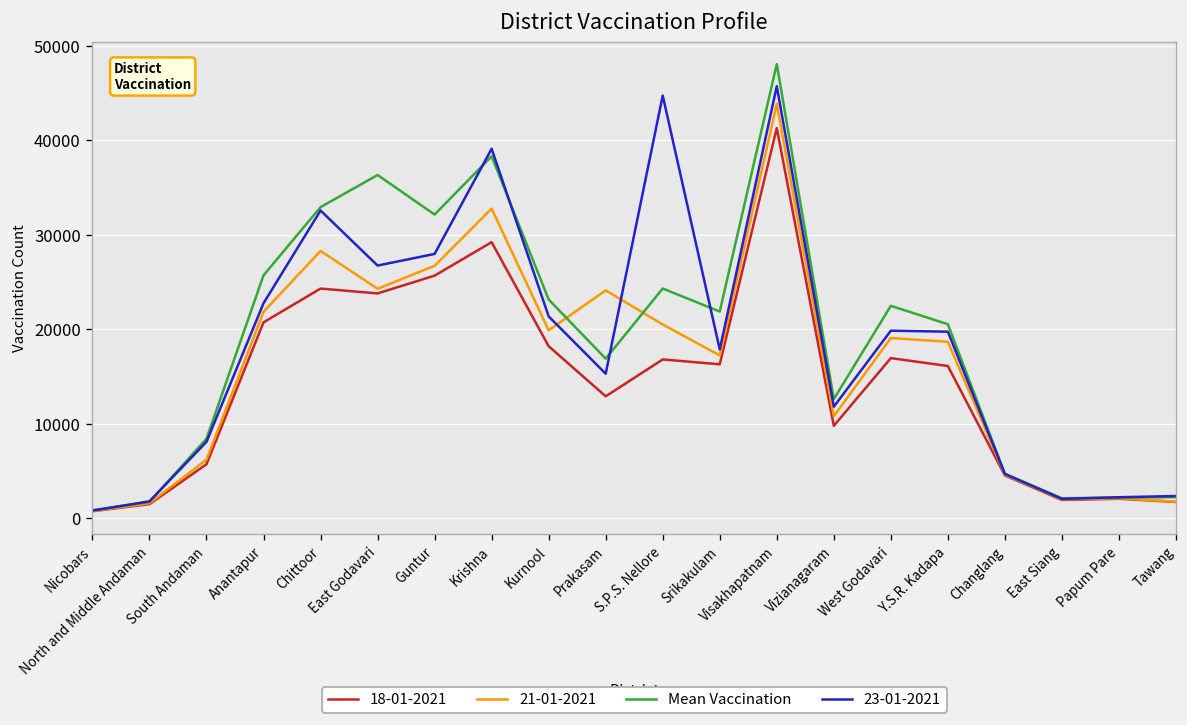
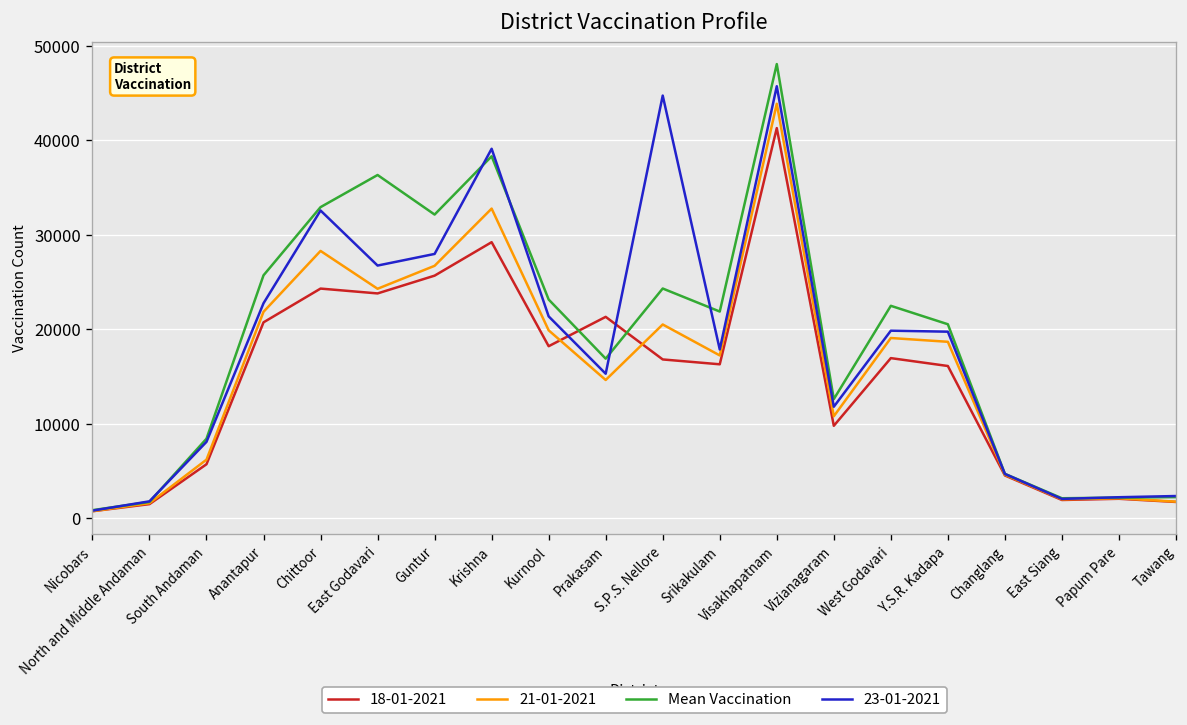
18-01-2021, Prakasam: 13000 -> 21000
21-01-2021, Prakasam: 24000 -> 15000
